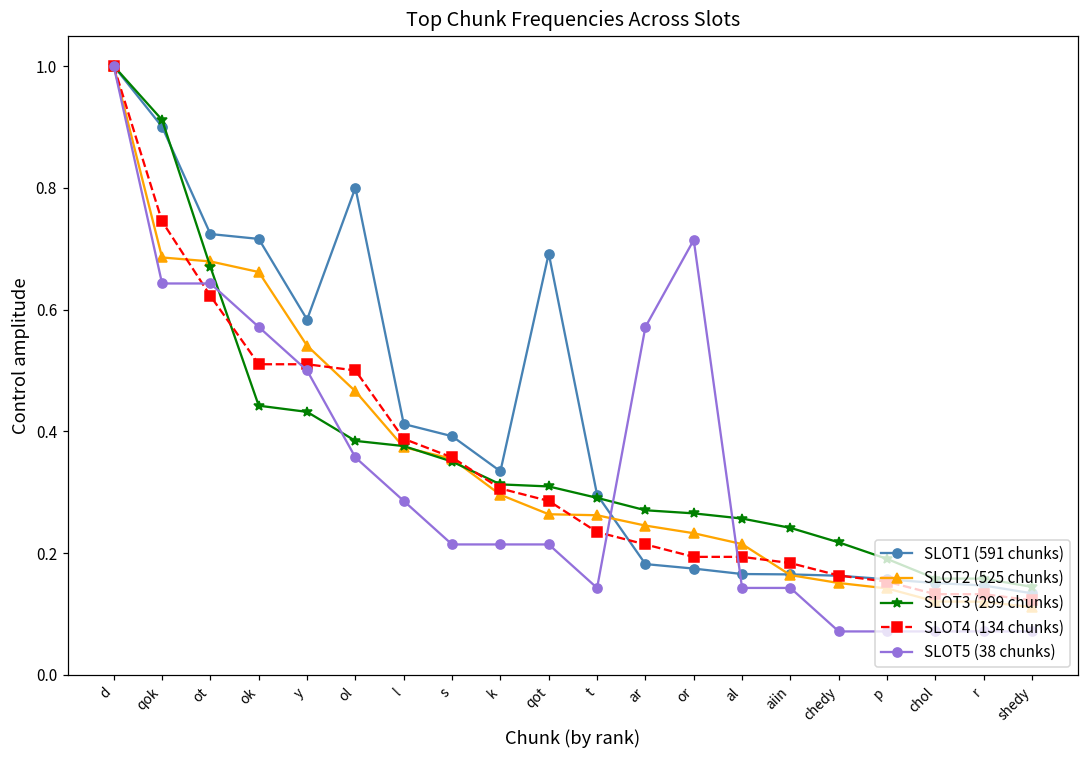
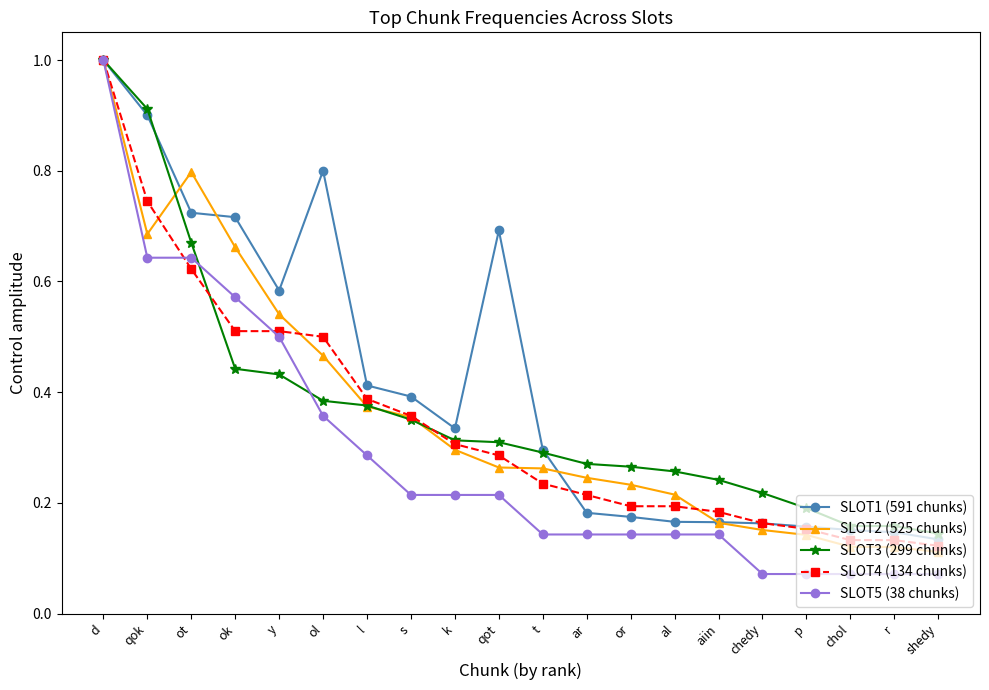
SLOT2 (525 chunks), ot: 0.68 -> 0.80
SLOT5 (38 chunks), ar: 0.57 -> 0.14
SLOT5 (38 chunks), or: 0.71 -> 0.14
